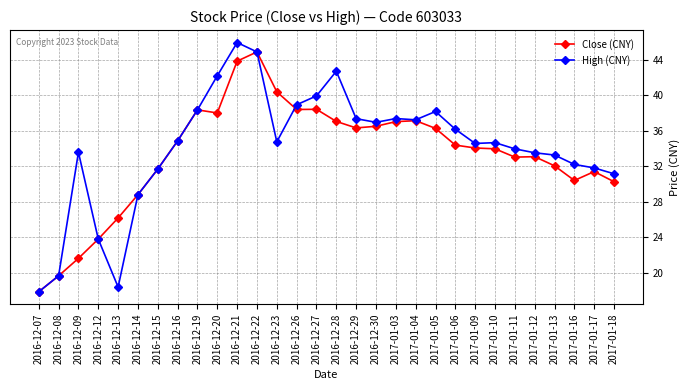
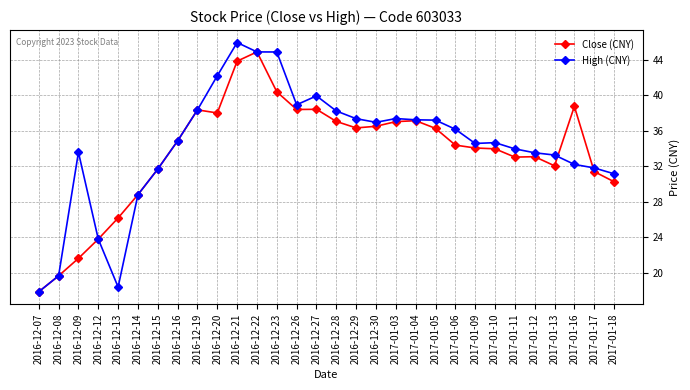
High (CNY), 2016-12-23: 35 -> 45
High (CNY), 2016-12-28: 43 -> 38
High (CNY), 2017-01-05: 38 -> 37
Close (CNY), 2017-01-16: 30 -> 39
